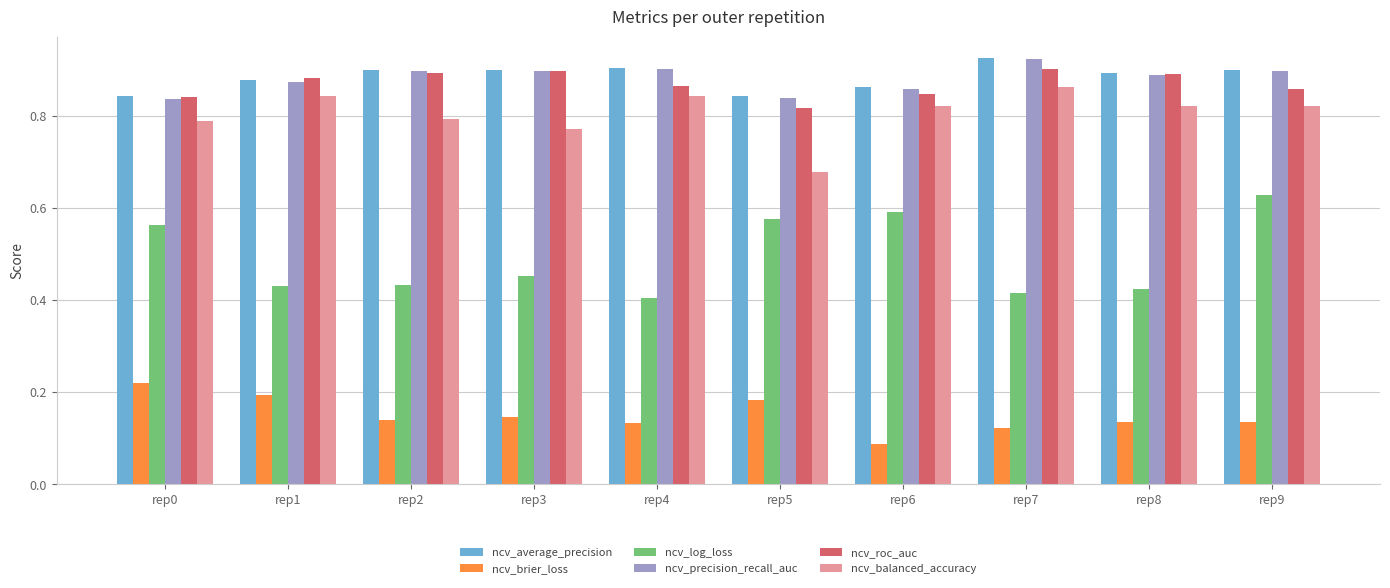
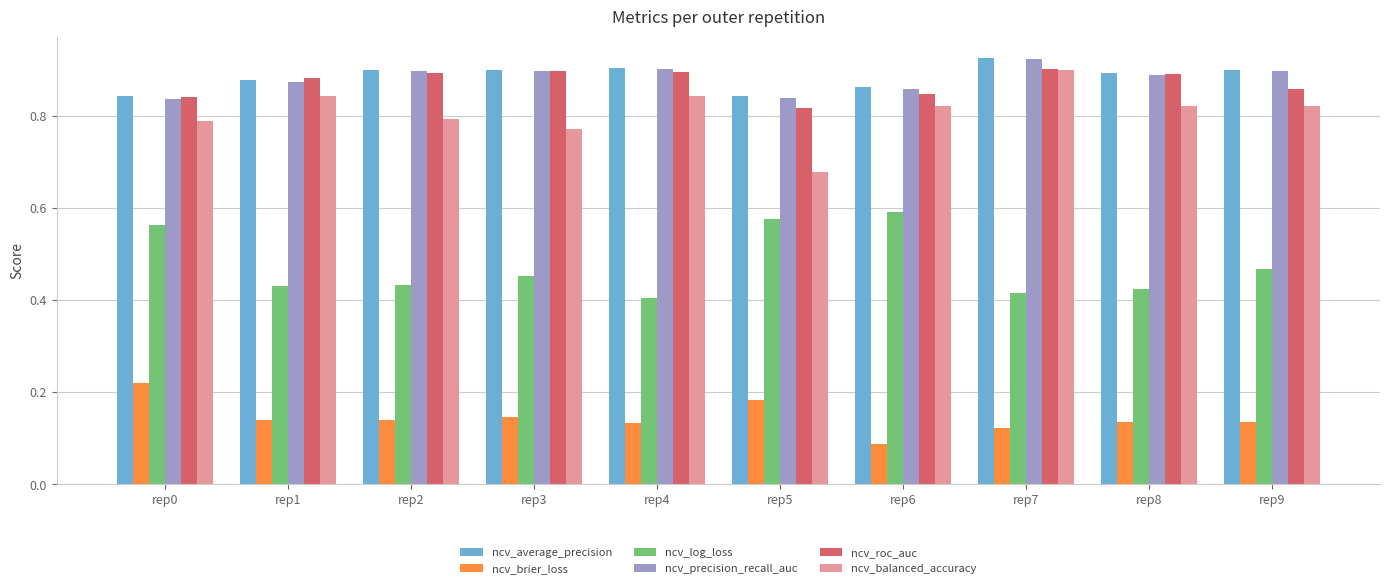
ncv_brier_loss, rep1: 0.19 -> 0.14
ncv_roc_auc, rep4: 0.86 -> 0.89
ncv_balanced_accuracy, rep7: 0.86 -> 0.90
ncv_log_loss, rep9: 0.63 -> 0.47
